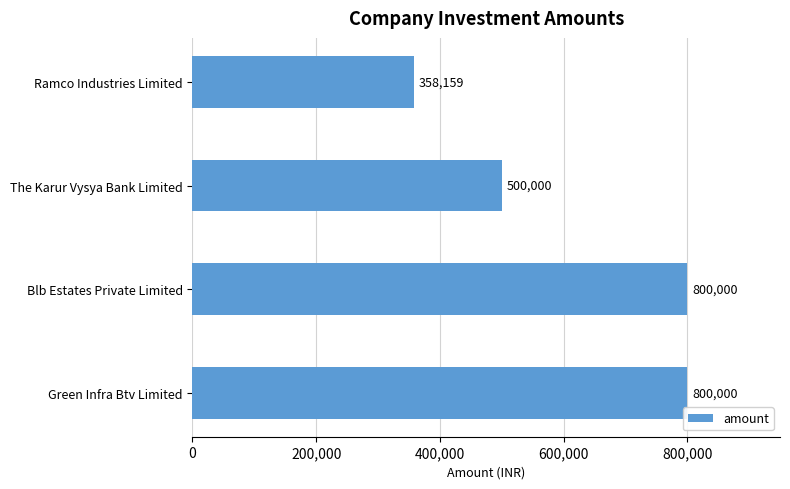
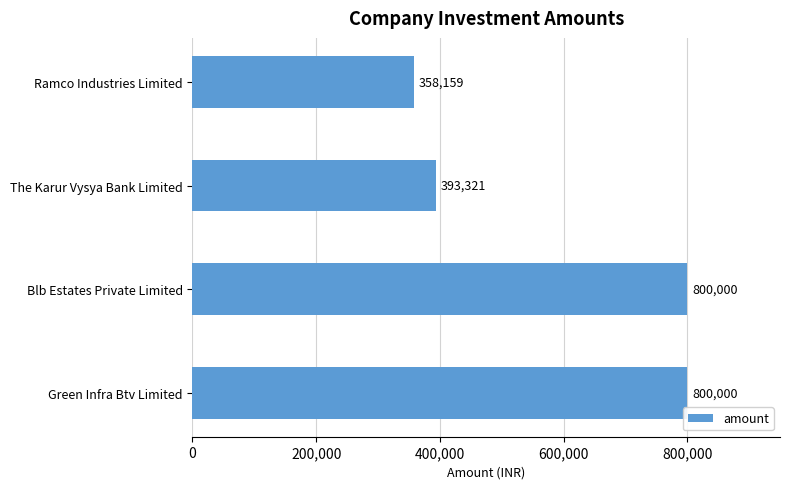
The Karur Vysya Bank Limited: 500,000 -> 393,321
